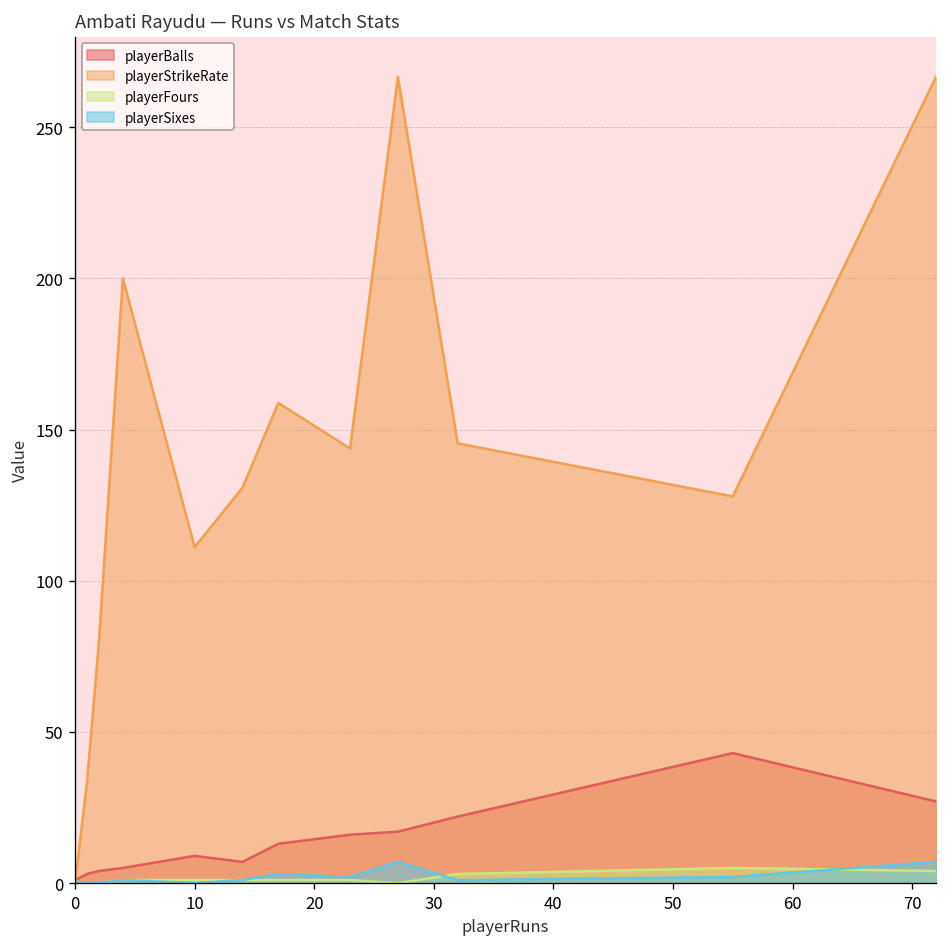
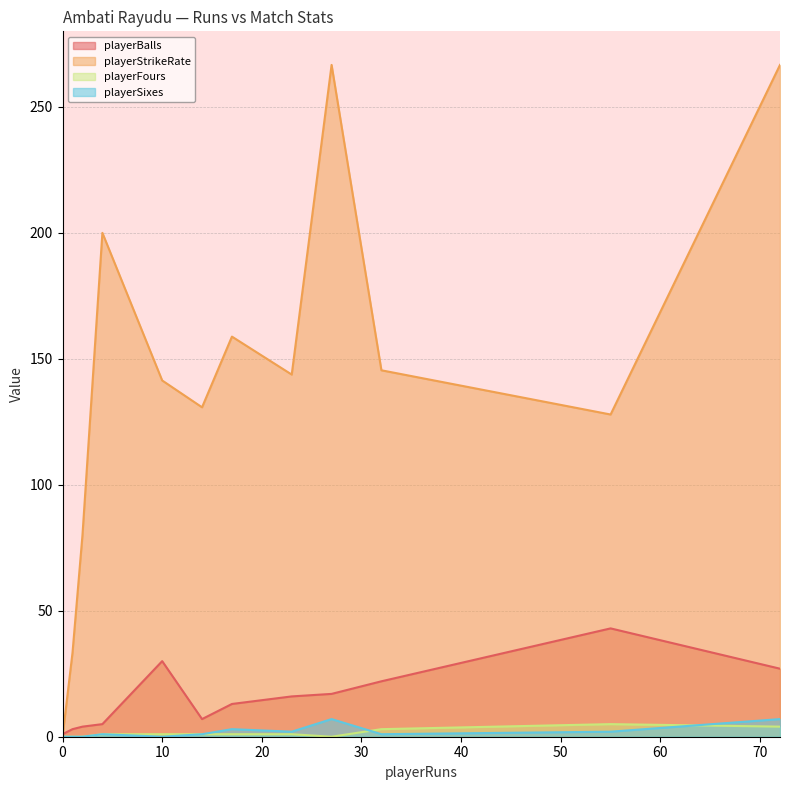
playerBalls, 10: 9 -> 30
playerStrikeRate, 10: 111 -> 141
